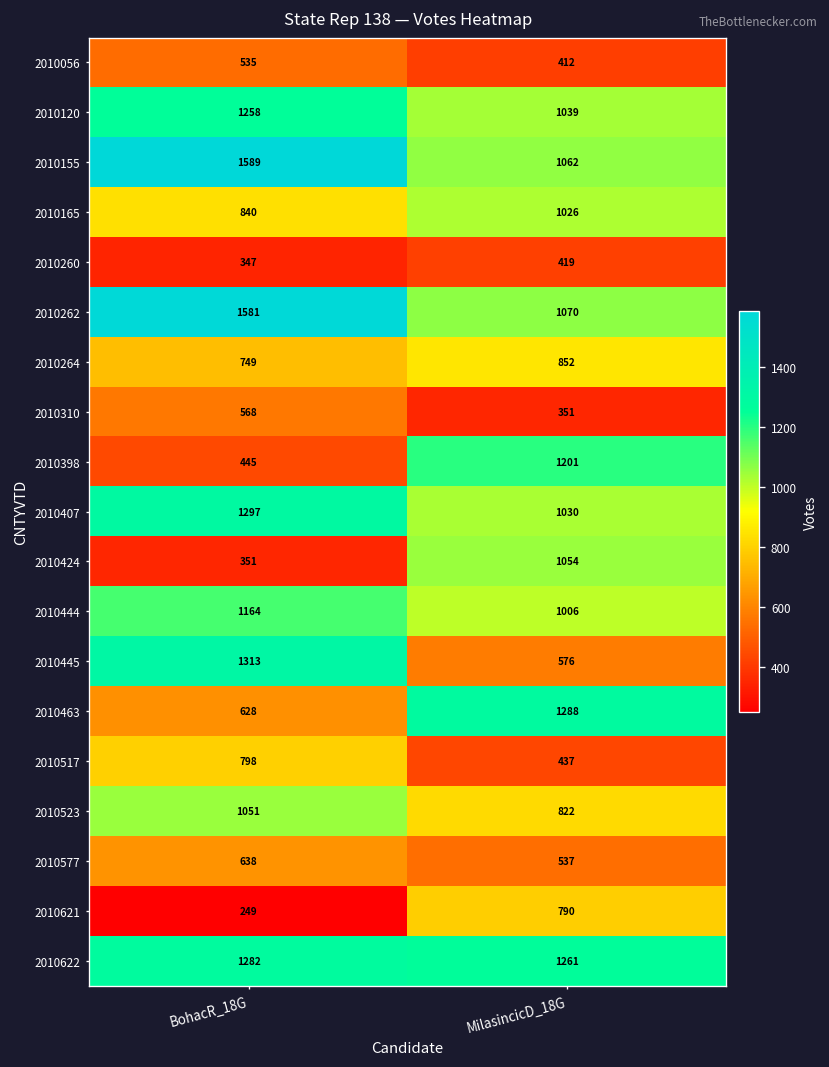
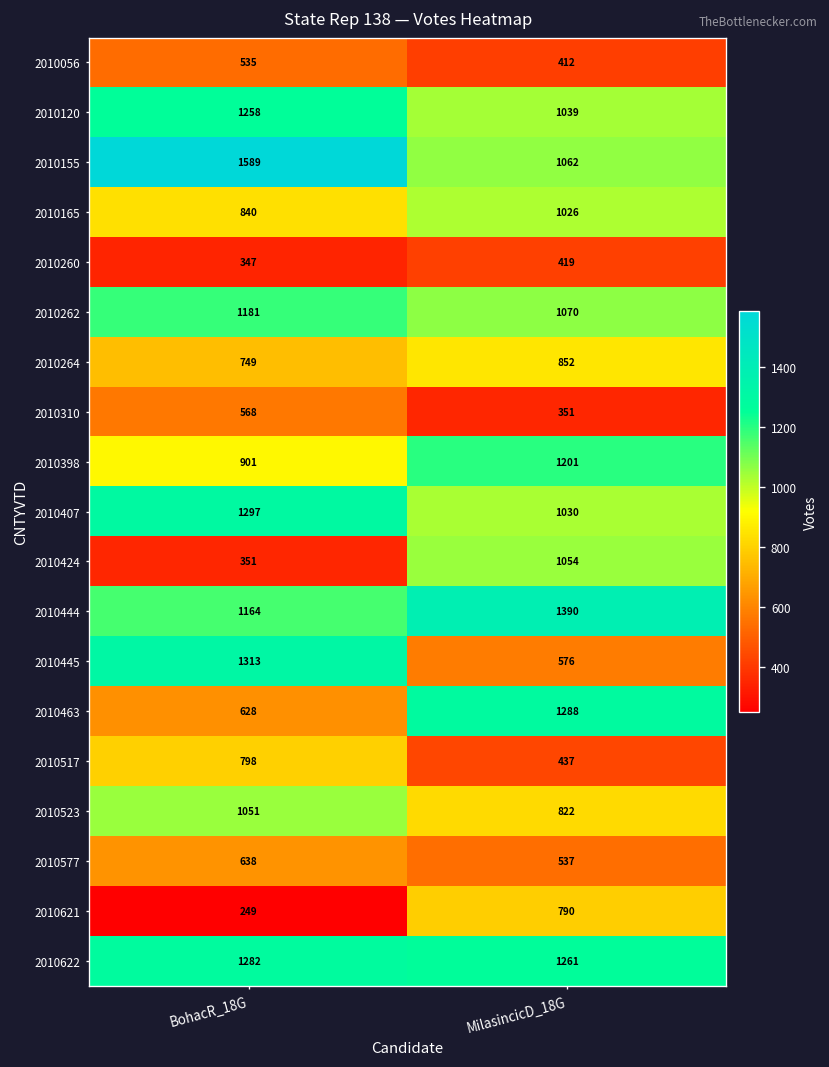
2010262, BohacR_18G: 1581 -> 1181
2010398, BohacR_18G: 445 -> 901
2010444, MilasincicD_18G: 1006 -> 1390
